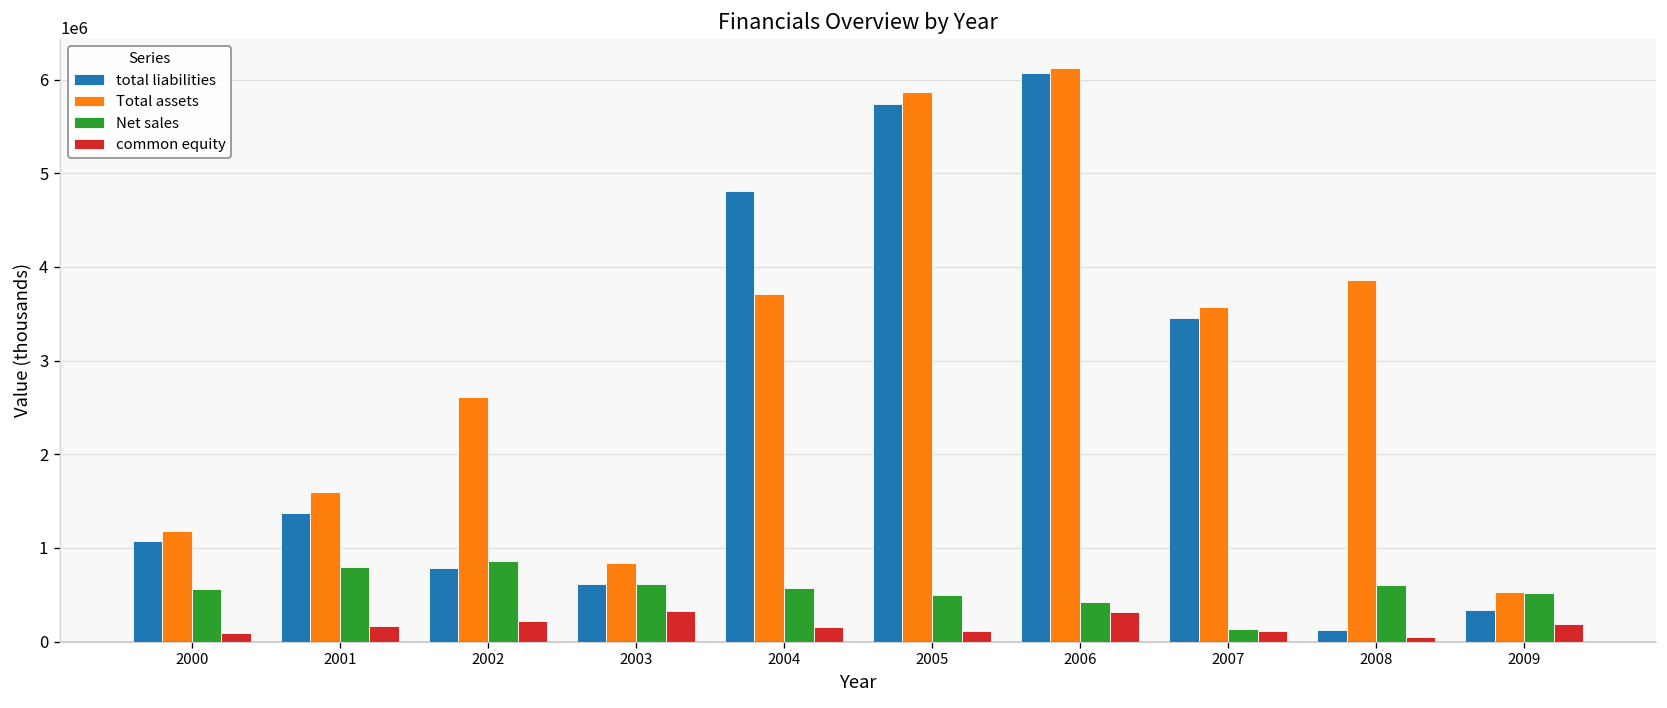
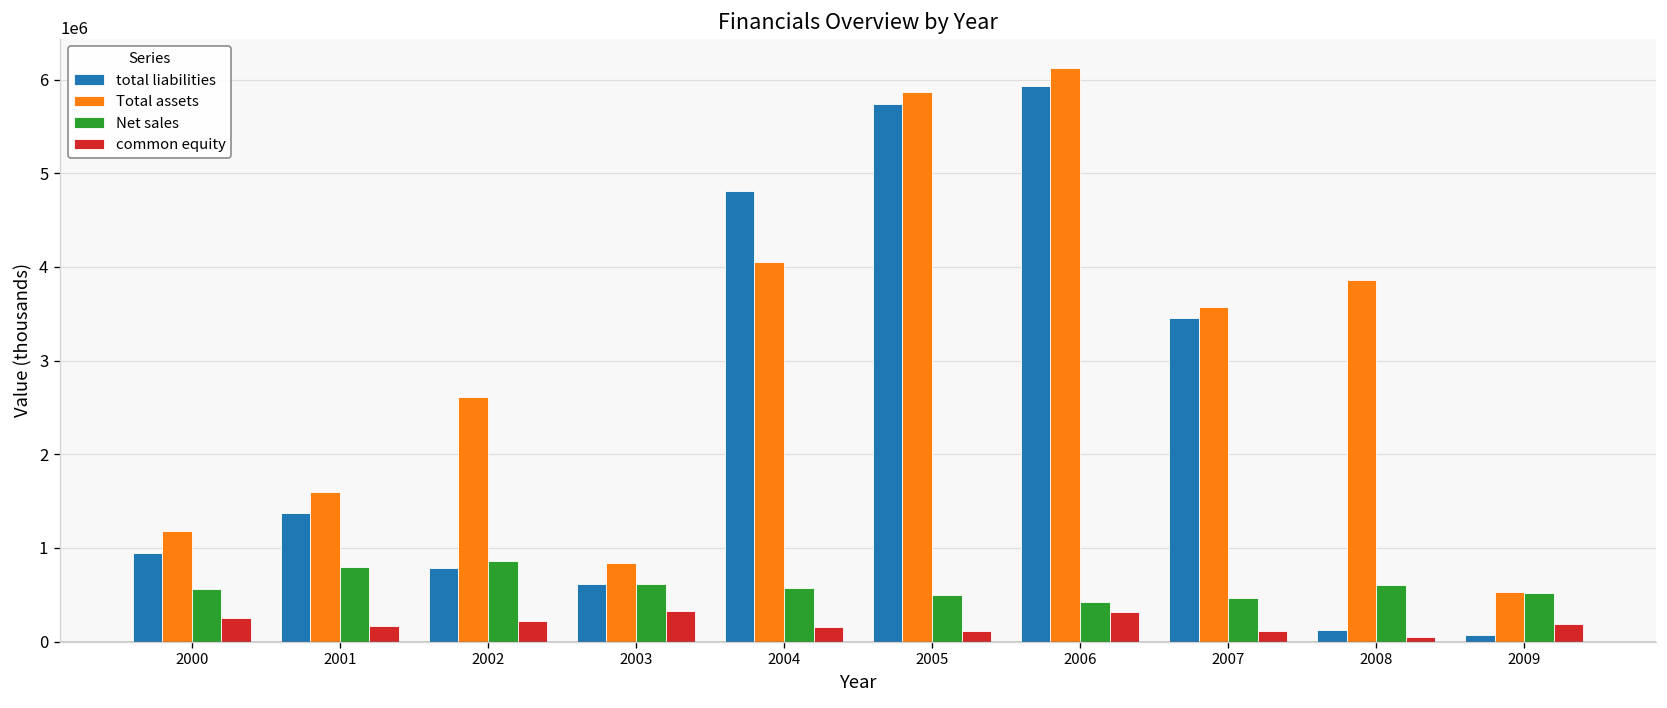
total liabilities, 2000: 1100000 -> 900000
common equity, 2000: 100000 -> 300000
Total assets, 2004: 3700000 -> 4100000
total liabilities, 2006: 6100000 -> 5900000
Net sales, 2007: 100000 -> 500000
total liabilities, 2009: 300000 -> 100000
